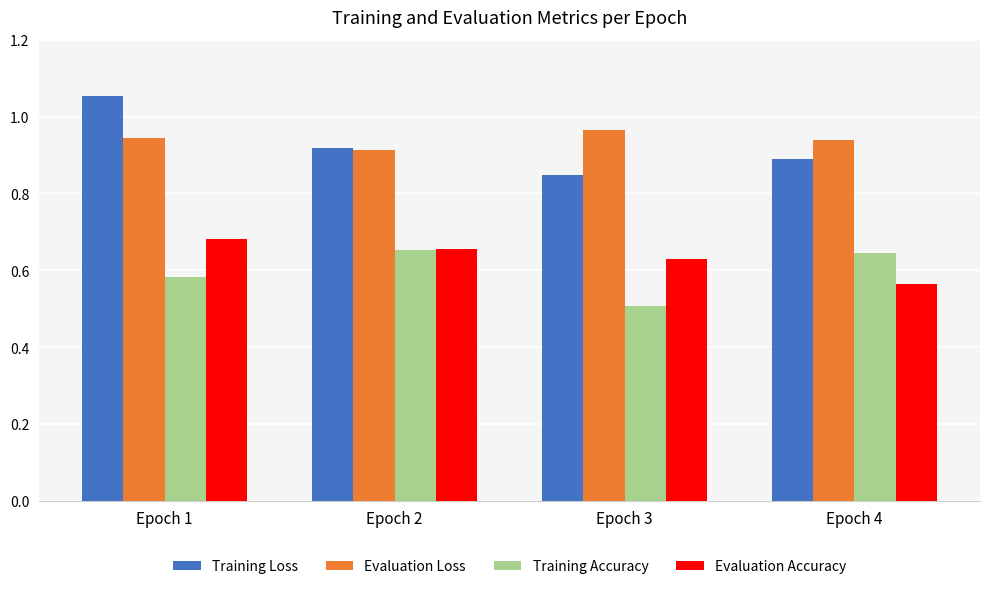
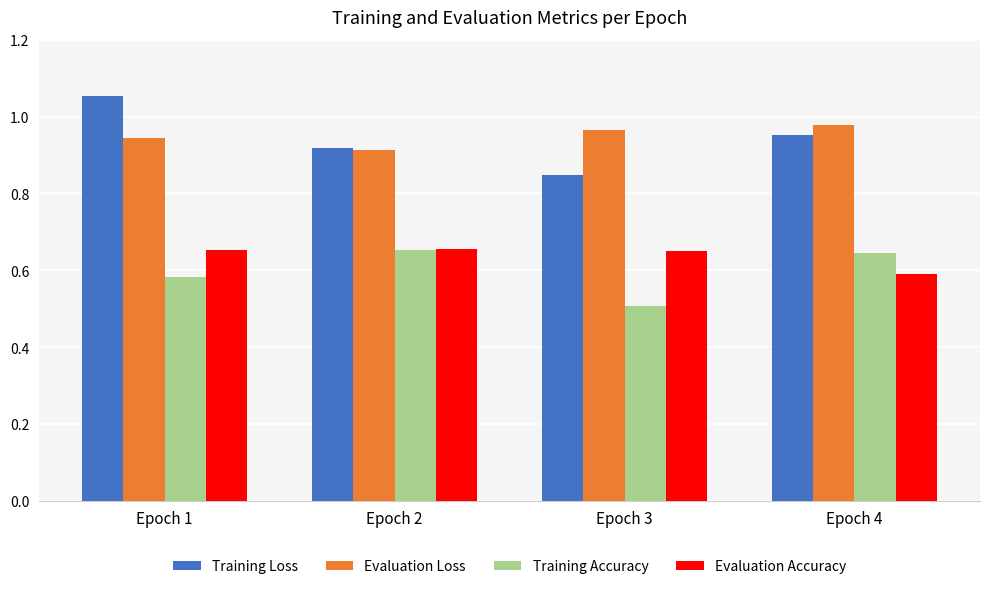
Evaluation Accuracy, Epoch 1: 0.68 -> 0.65
Evaluation Accuracy, Epoch 3: 0.63 -> 0.65
Training Loss, Epoch 4: 0.89 -> 0.95
Evaluation Loss, Epoch 4: 0.94 -> 0.98
Evaluation Accuracy, Epoch 4: 0.56 -> 0.59
